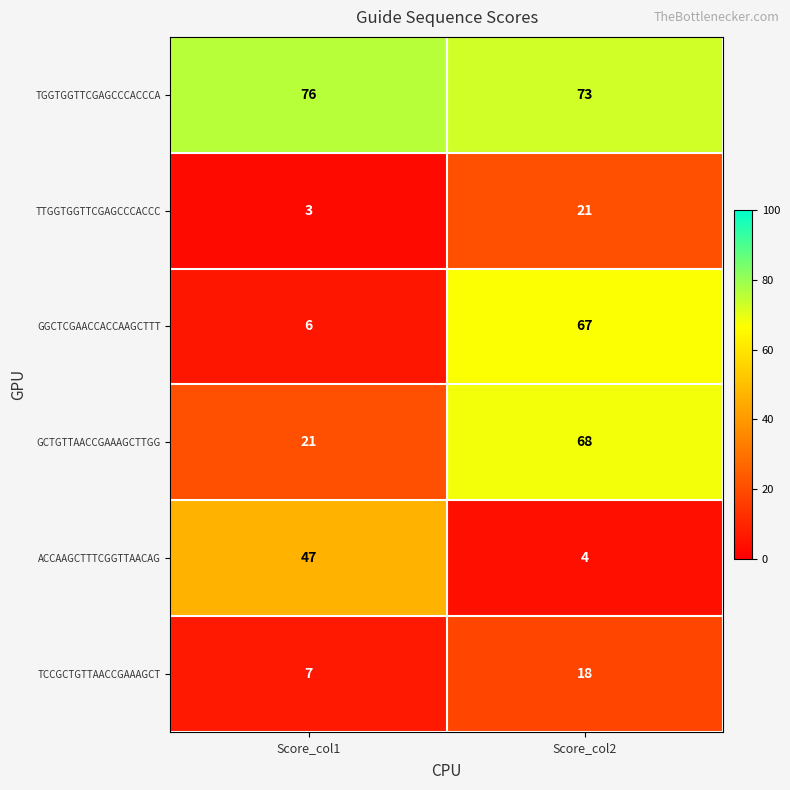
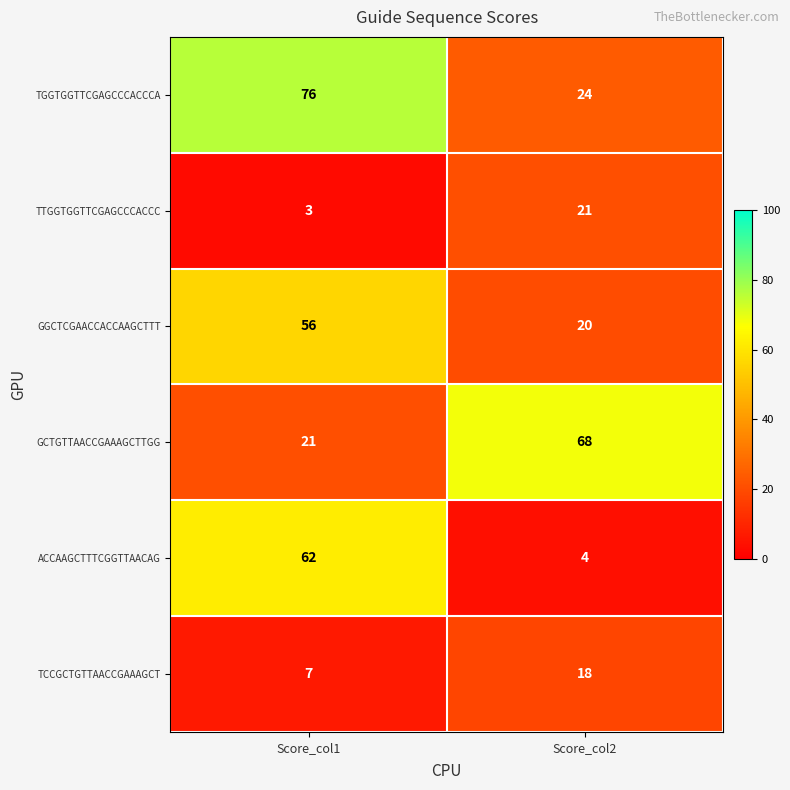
TGGTGGTTCGAGCCCACCCA, Score_col2: 73 -> 24
GGCTCGAACCACCAAGCTTT, Score_col1: 6 -> 56
GGCTCGAACCACCAAGCTTT, Score_col2: 67 -> 20
ACCAAGCTTTCGGTTAACAG, Score_col1: 47 -> 62
